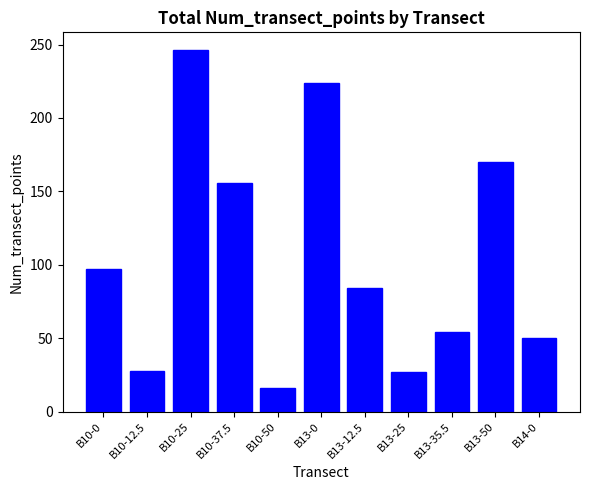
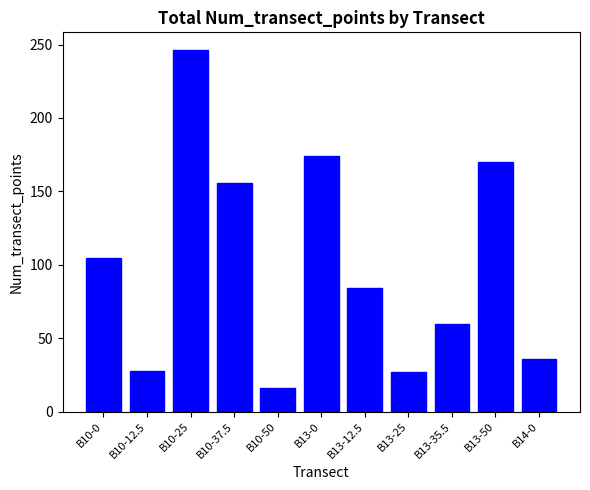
B10-0: 97 -> 105
B13-0: 224 -> 174
B13-35.5: 54 -> 60
B14-0: 50 -> 36
